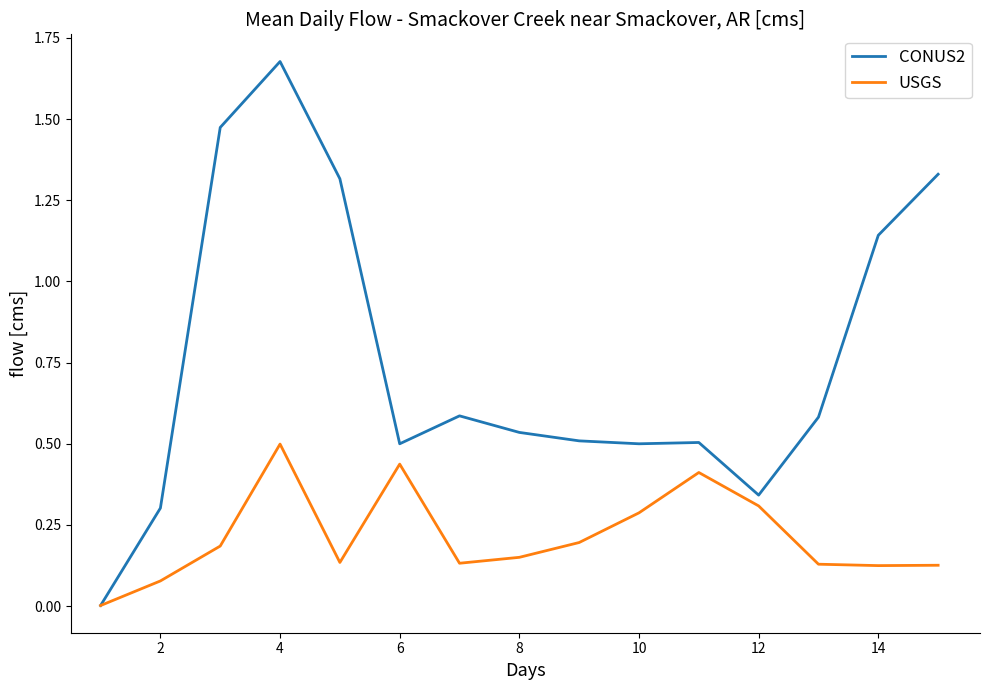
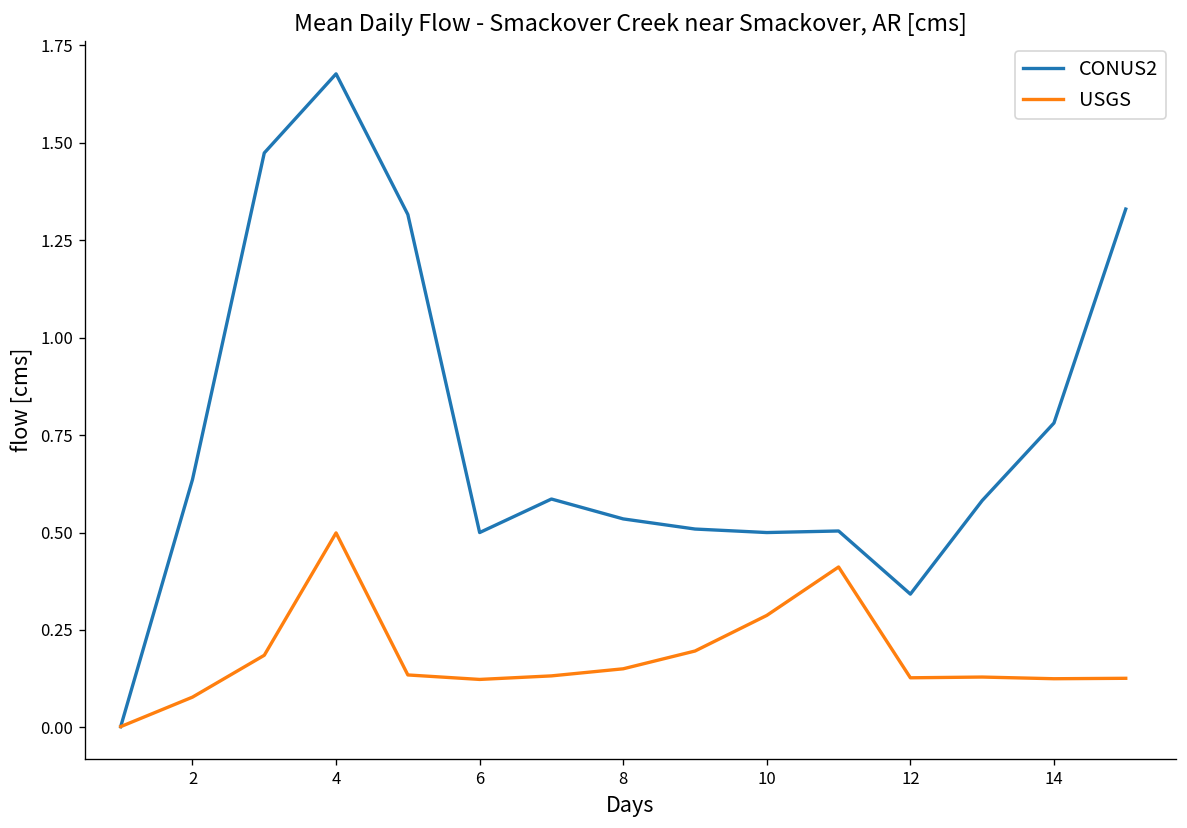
CONUS2, 2: 0.30 -> 0.64
USGS, 6: 0.44 -> 0.12
USGS, 12: 0.31 -> 0.13
CONUS2, 14: 1.14 -> 0.78
